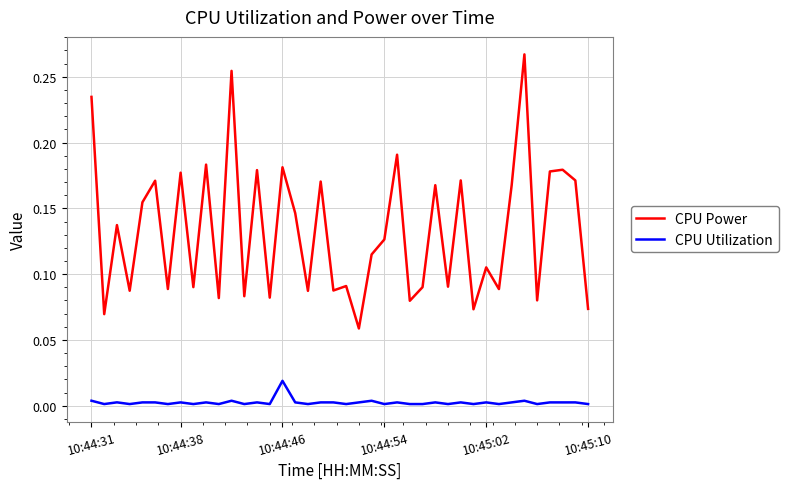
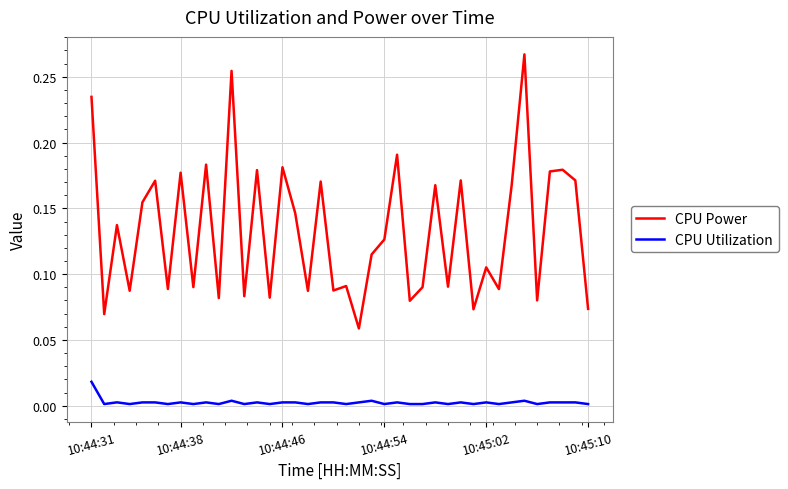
CPU Utilization, 10:44:31: 0.004 -> 0.018
CPU Utilization, 10:44:46: 0.019 -> 0.003
